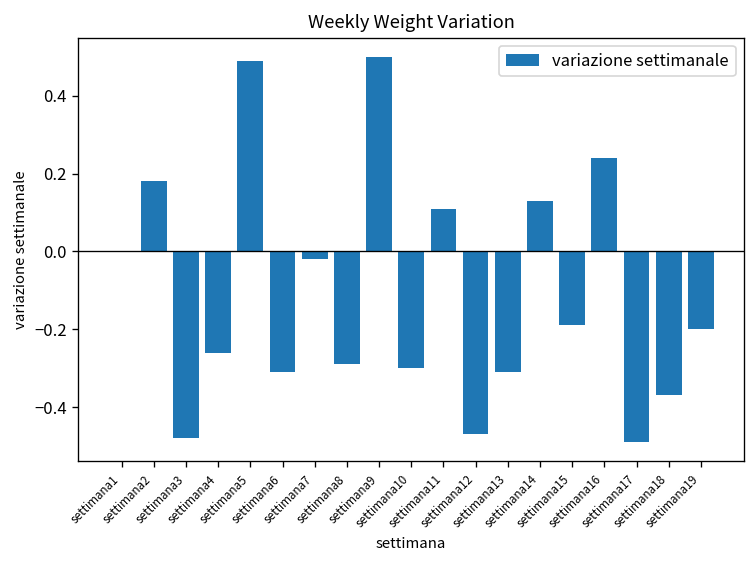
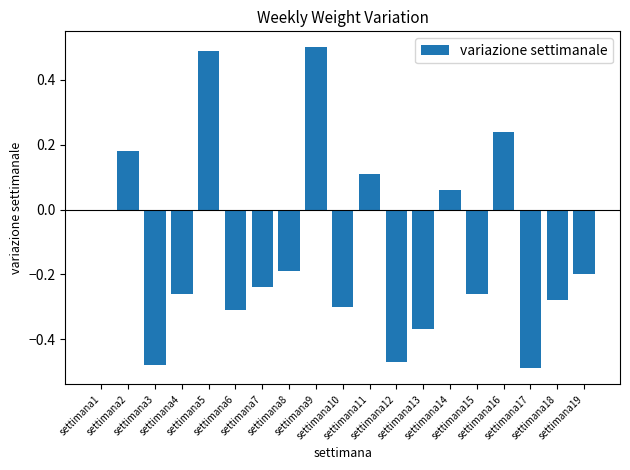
settimana7: -0.02 -> -0.24
settimana8: -0.29 -> -0.19
settimana13: -0.31 -> -0.37
settimana14: 0.13 -> 0.06
settimana15: -0.19 -> -0.26
settimana18: -0.37 -> -0.28
